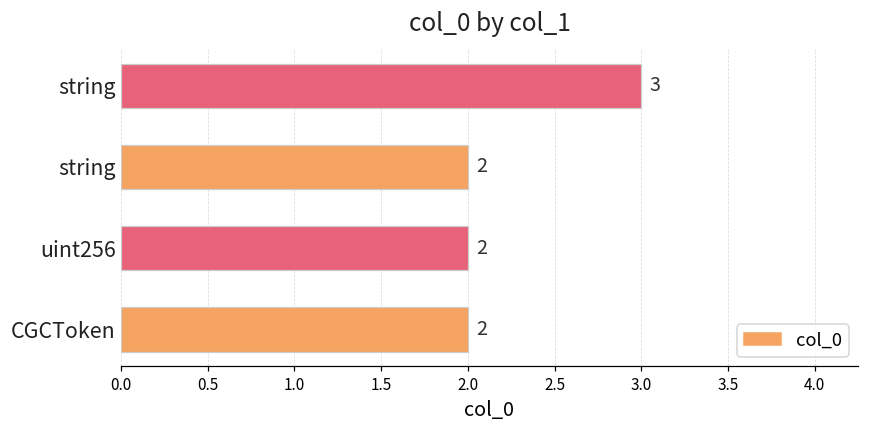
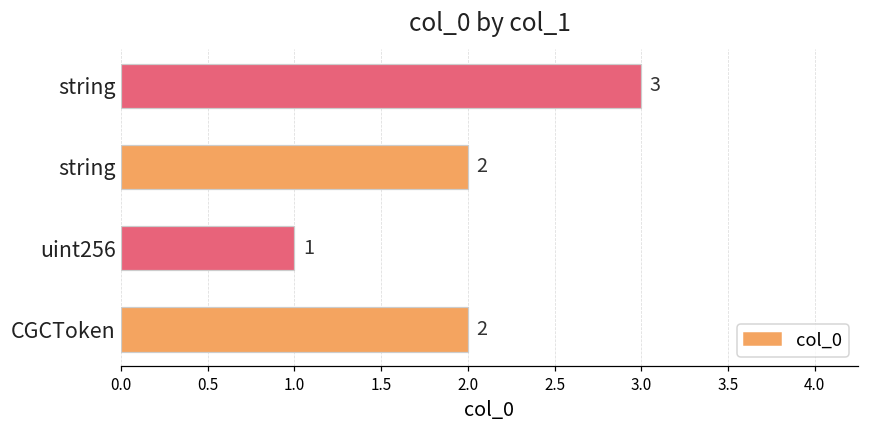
uint256: 2 -> 1
